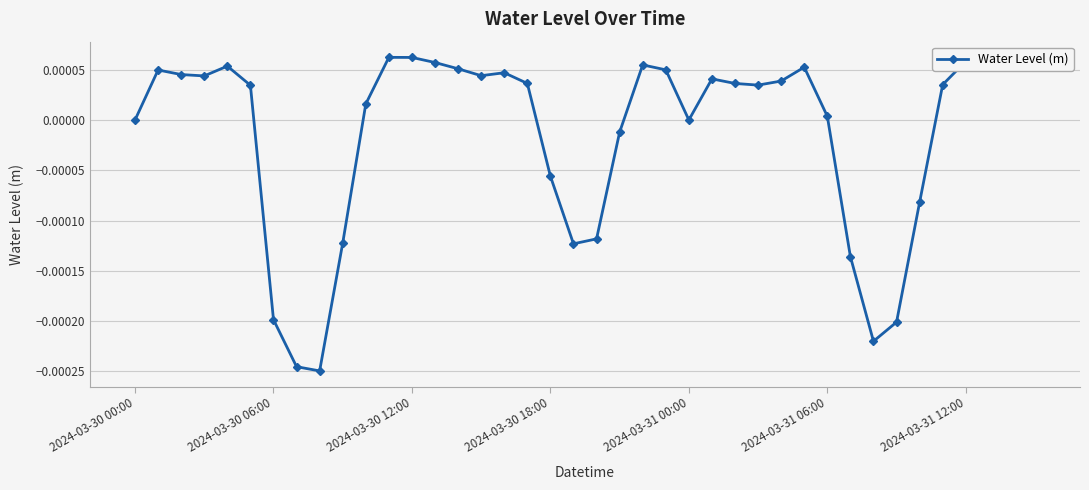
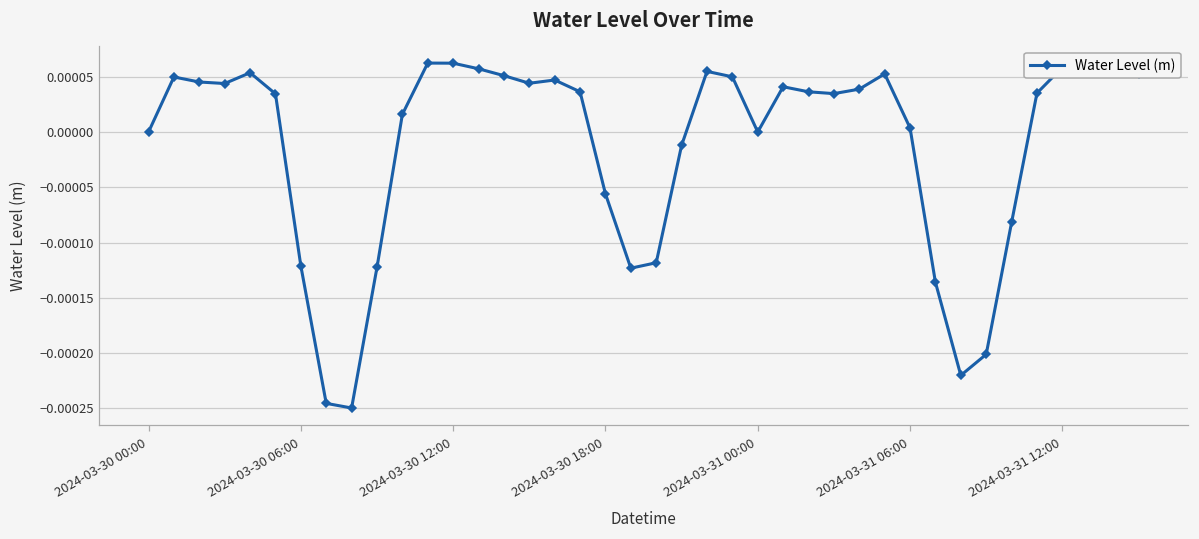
2024-03-30 06:00: -0.000199 -> -0.000121
